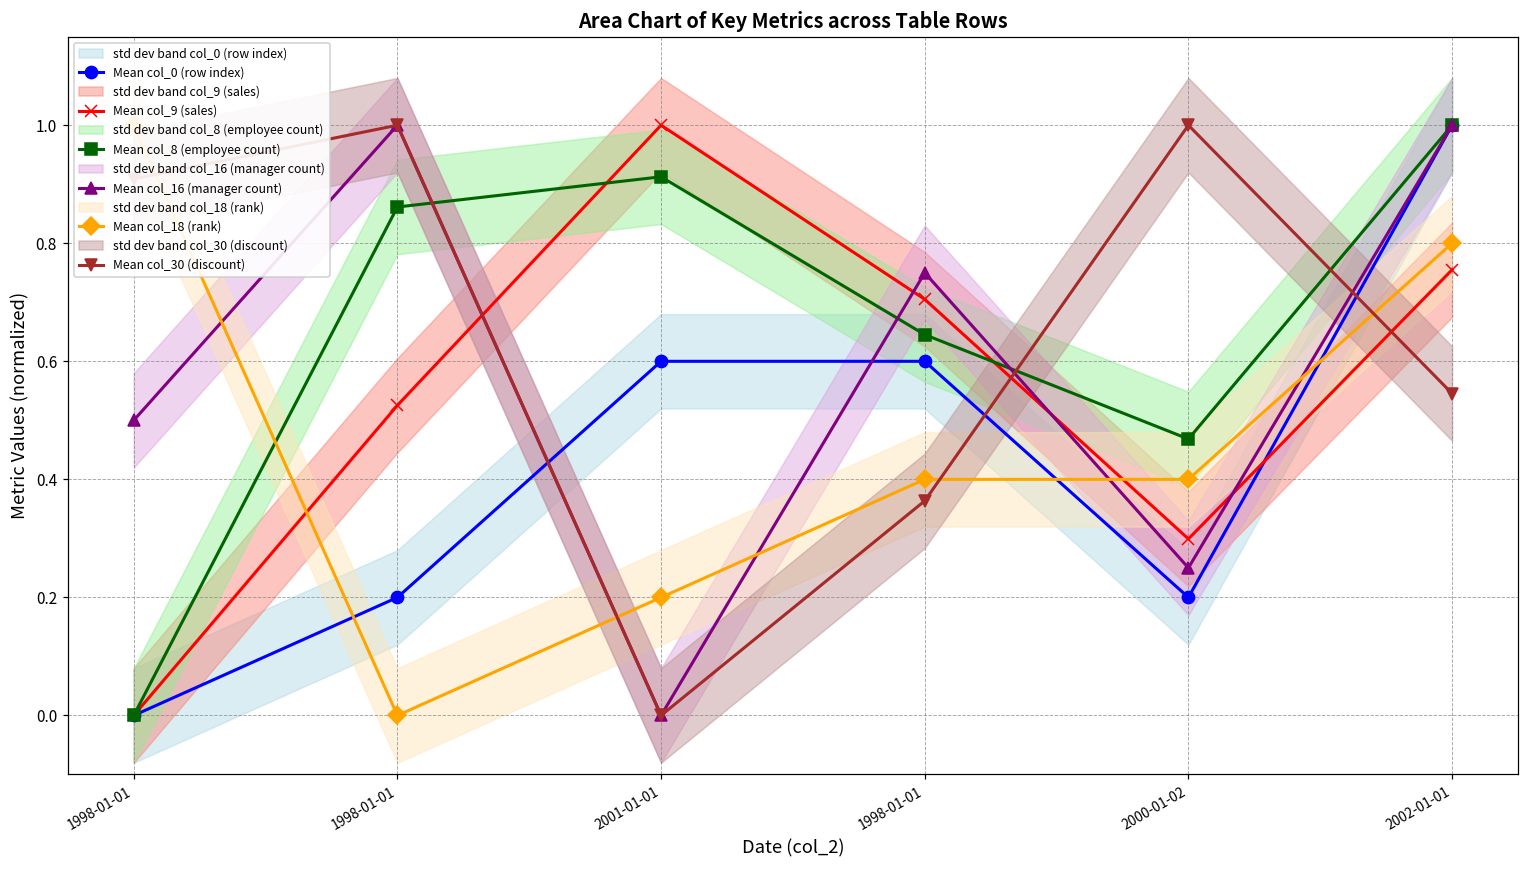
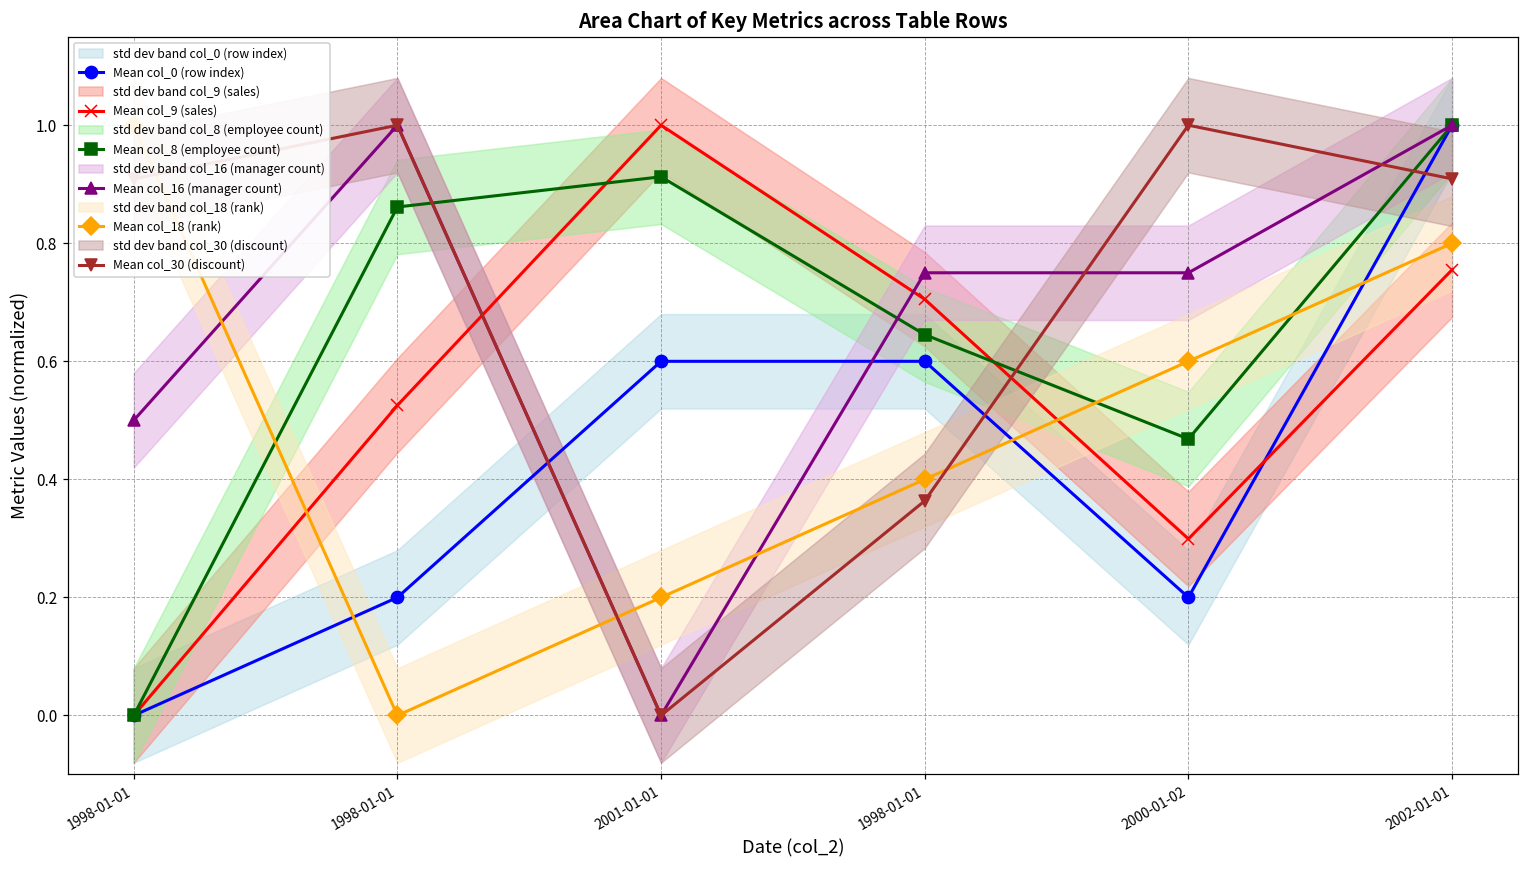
Mean col_16 (manager count), 2000-01-02: 0.25 -> 0.75
Mean col_18 (rank), 2000-01-02: 0.40 -> 0.60
Mean col_30 (discount), 2002-01-01: 0.55 -> 0.91
